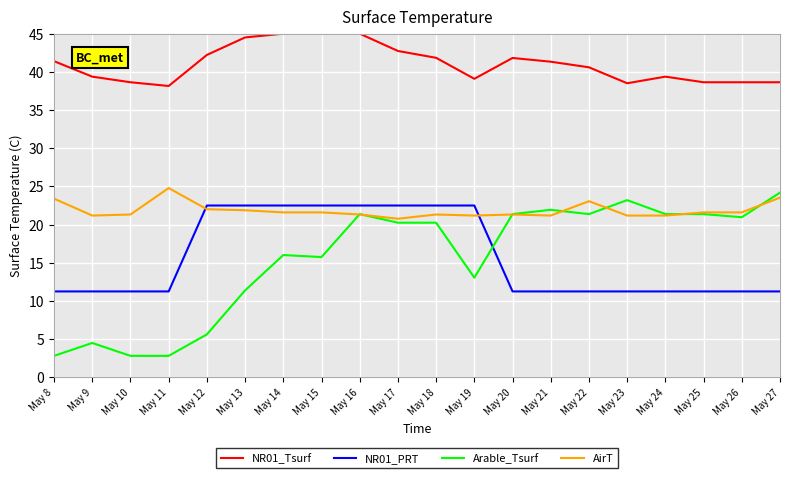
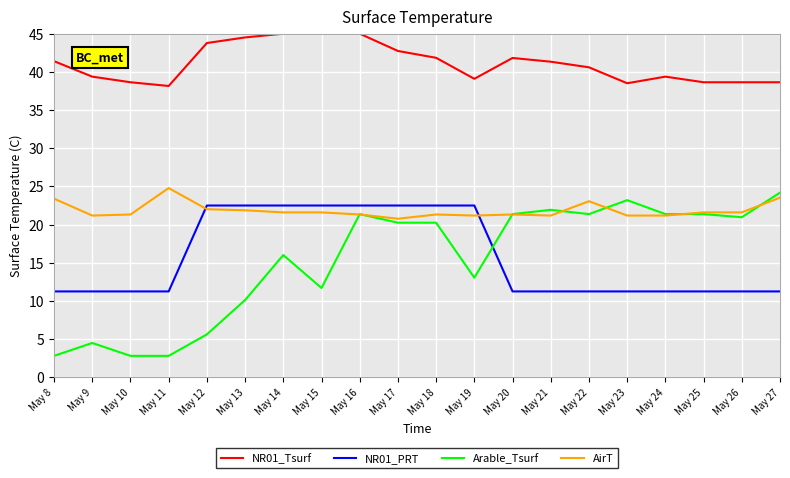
NR01_Tsurf, May 12: 42 -> 44
Arable_Tsurf, May 13: 11 -> 10
Arable_Tsurf, May 15: 16 -> 12
